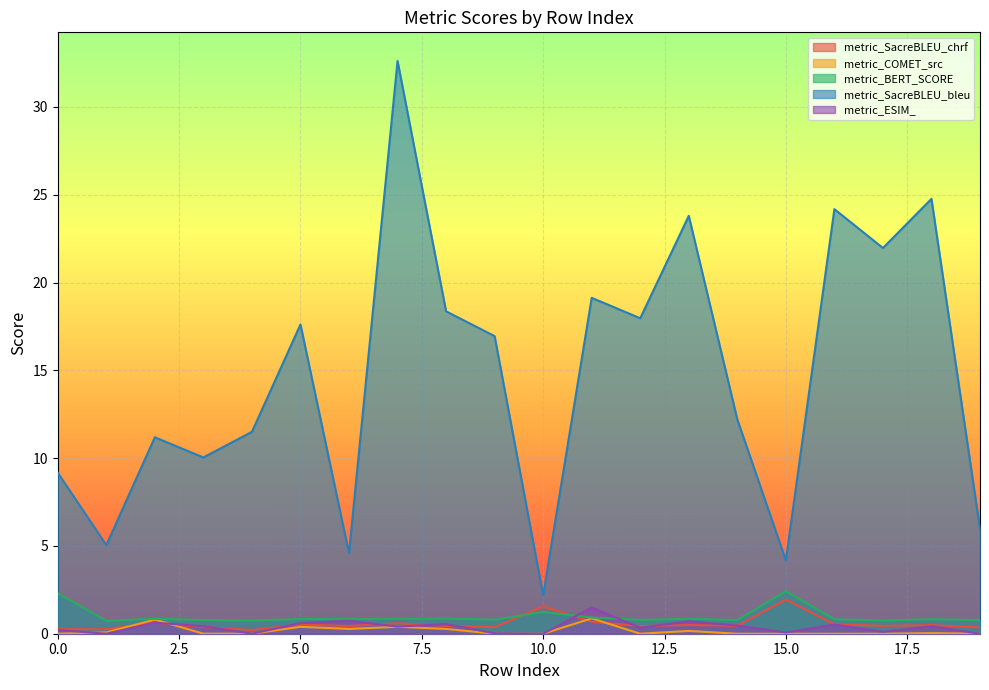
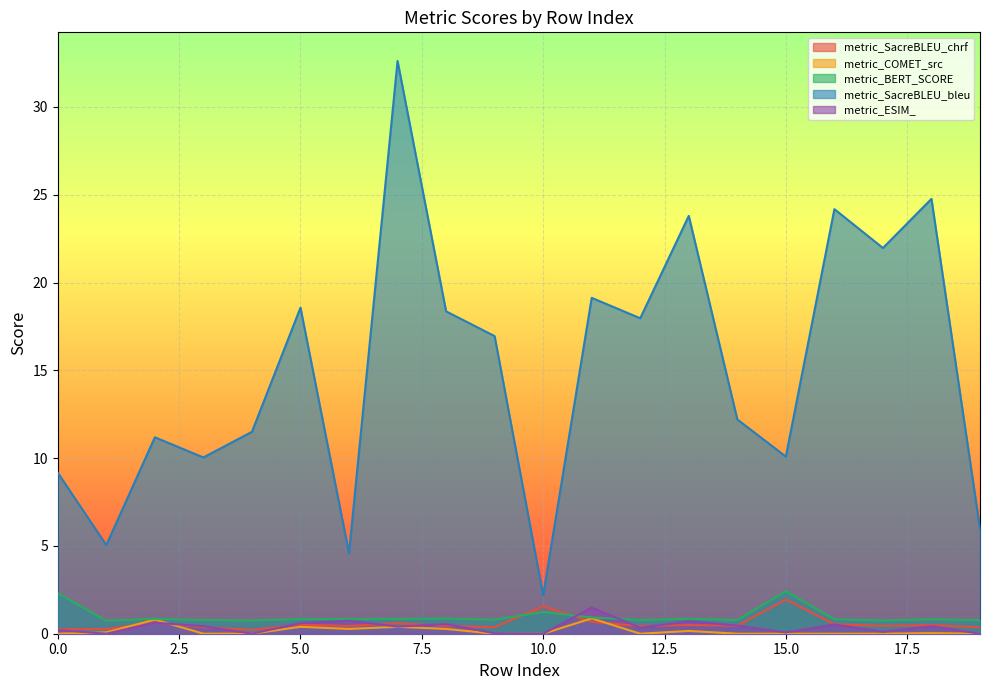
metric_SacreBLEU_bleu, 5.0: 17.6 -> 18.6
metric_SacreBLEU_bleu, 15.0: 4.2 -> 10.1
